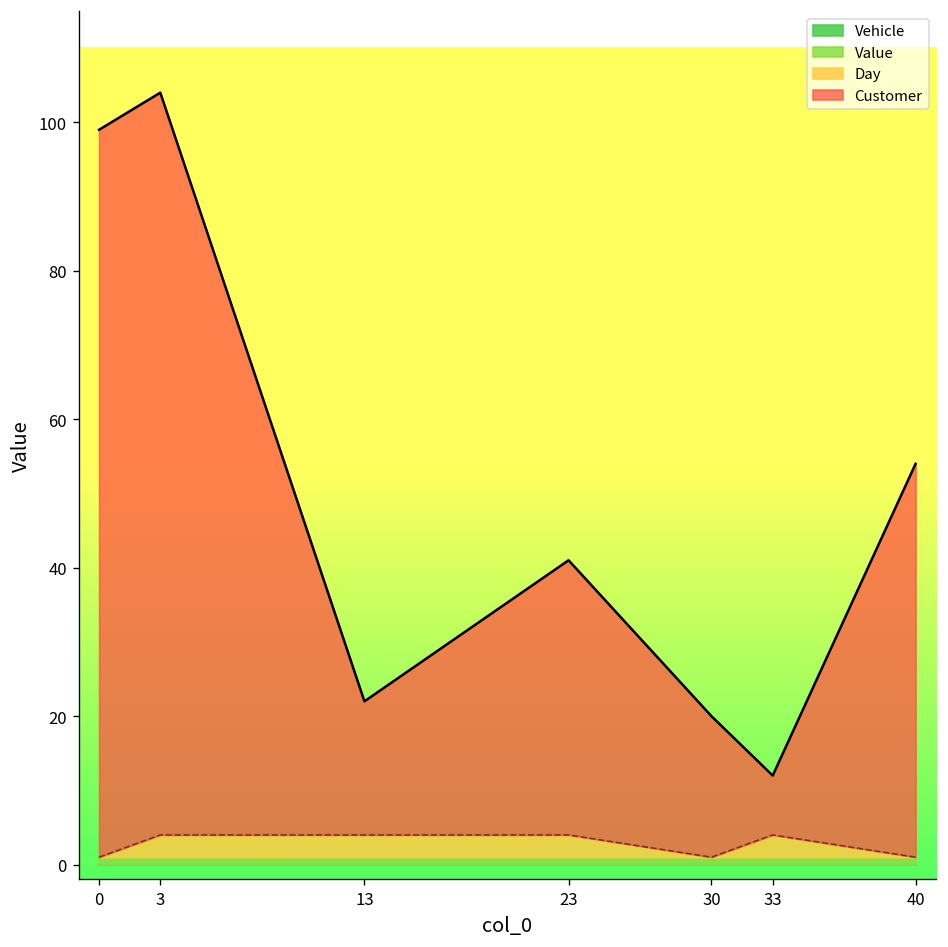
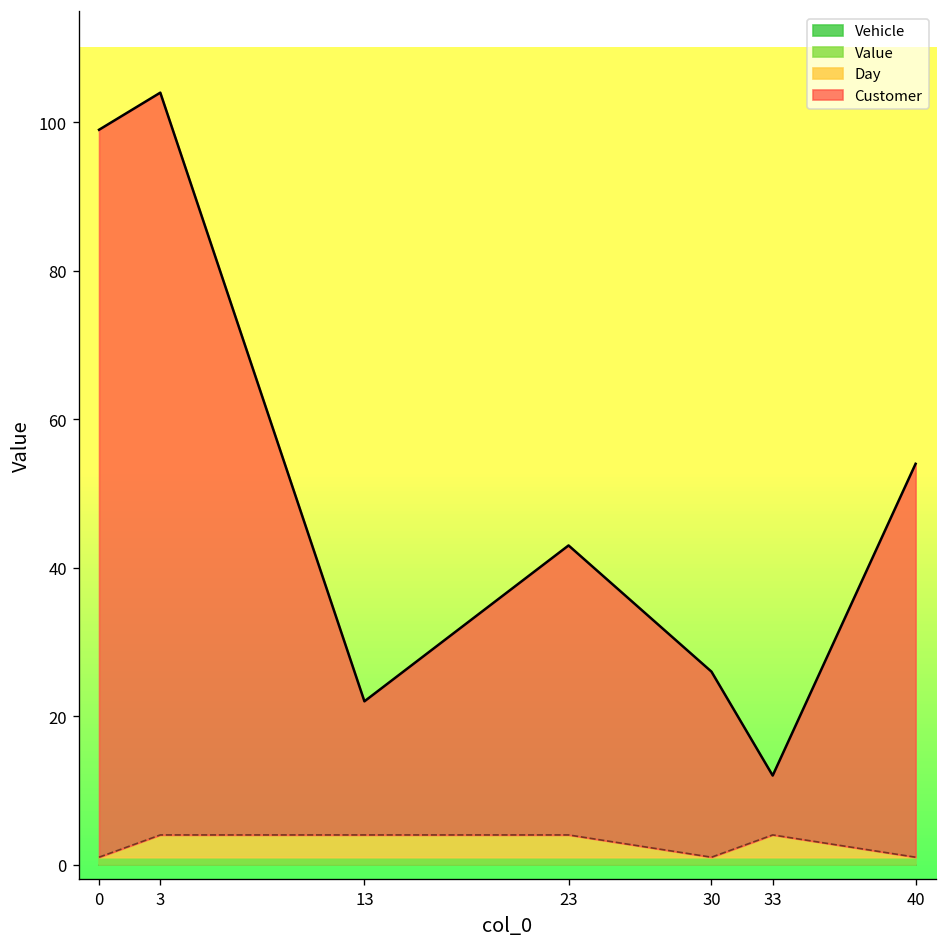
Customer, 23: 37 -> 39
Customer, 30: 19 -> 25
